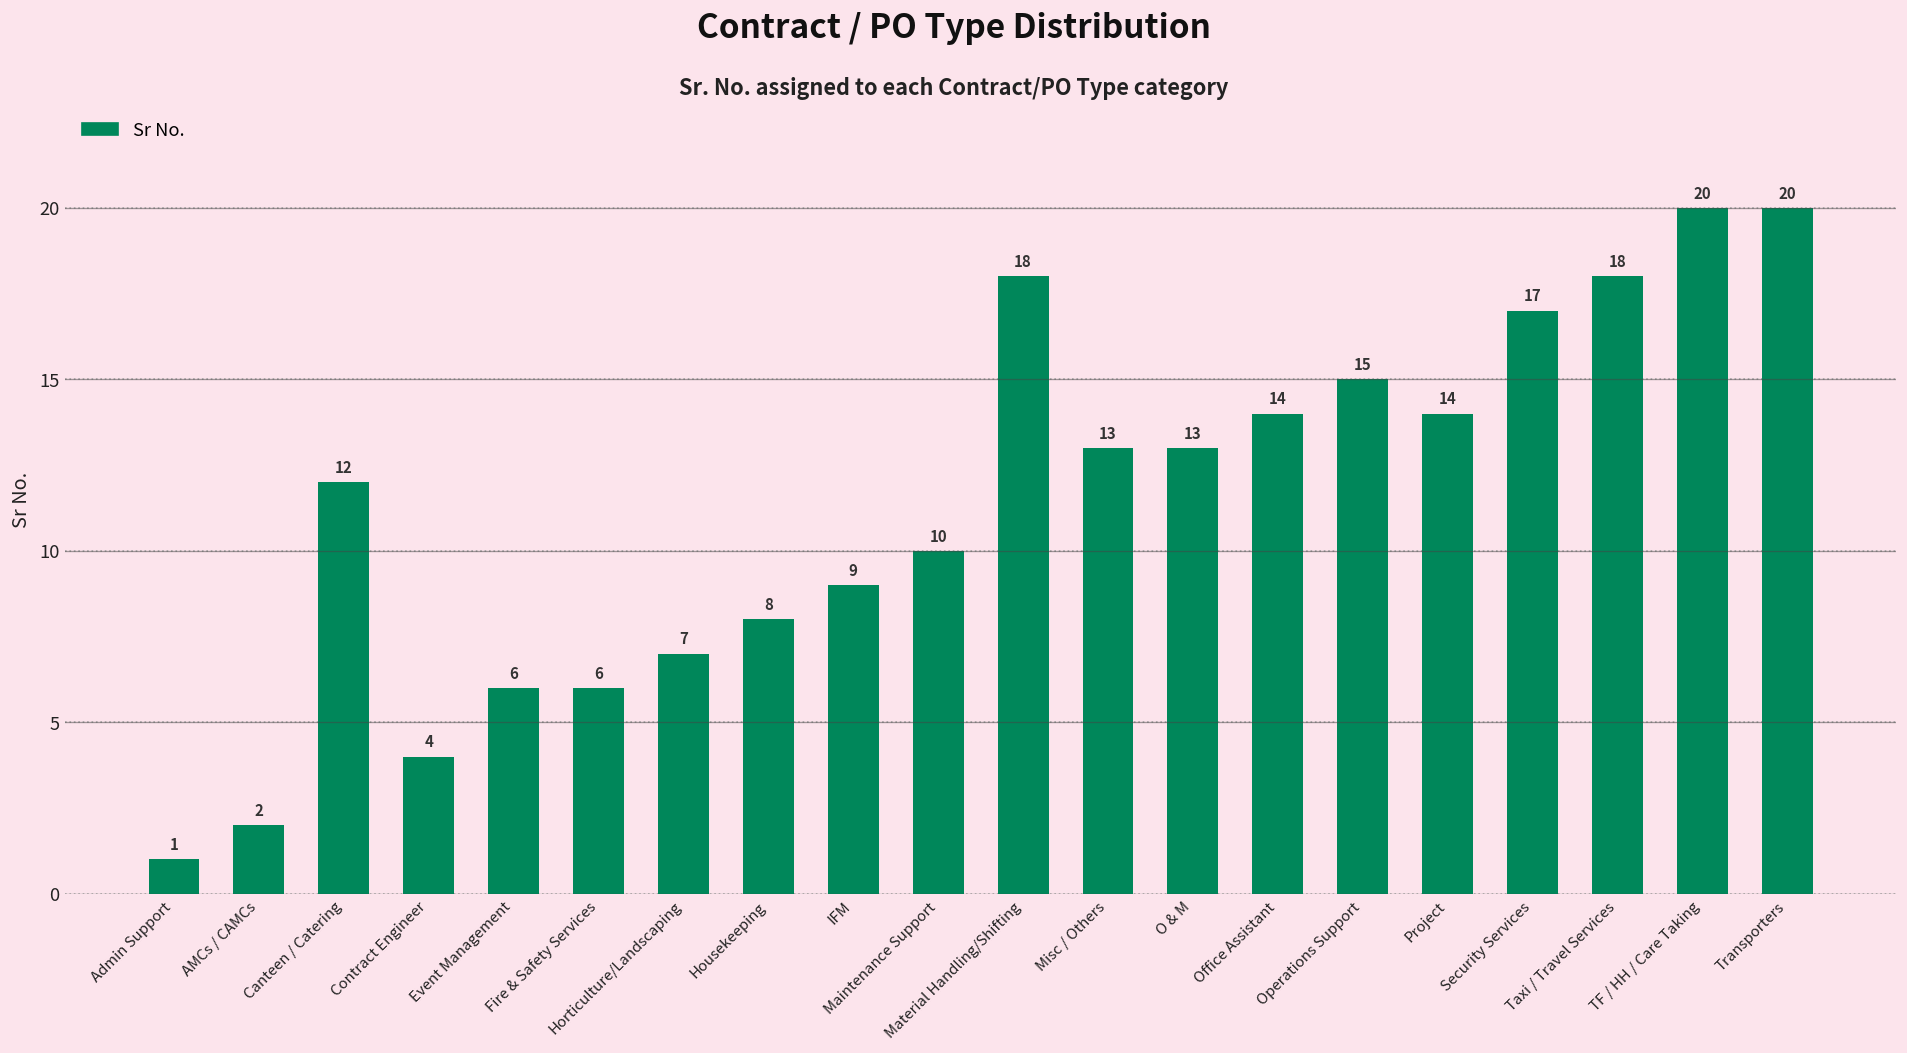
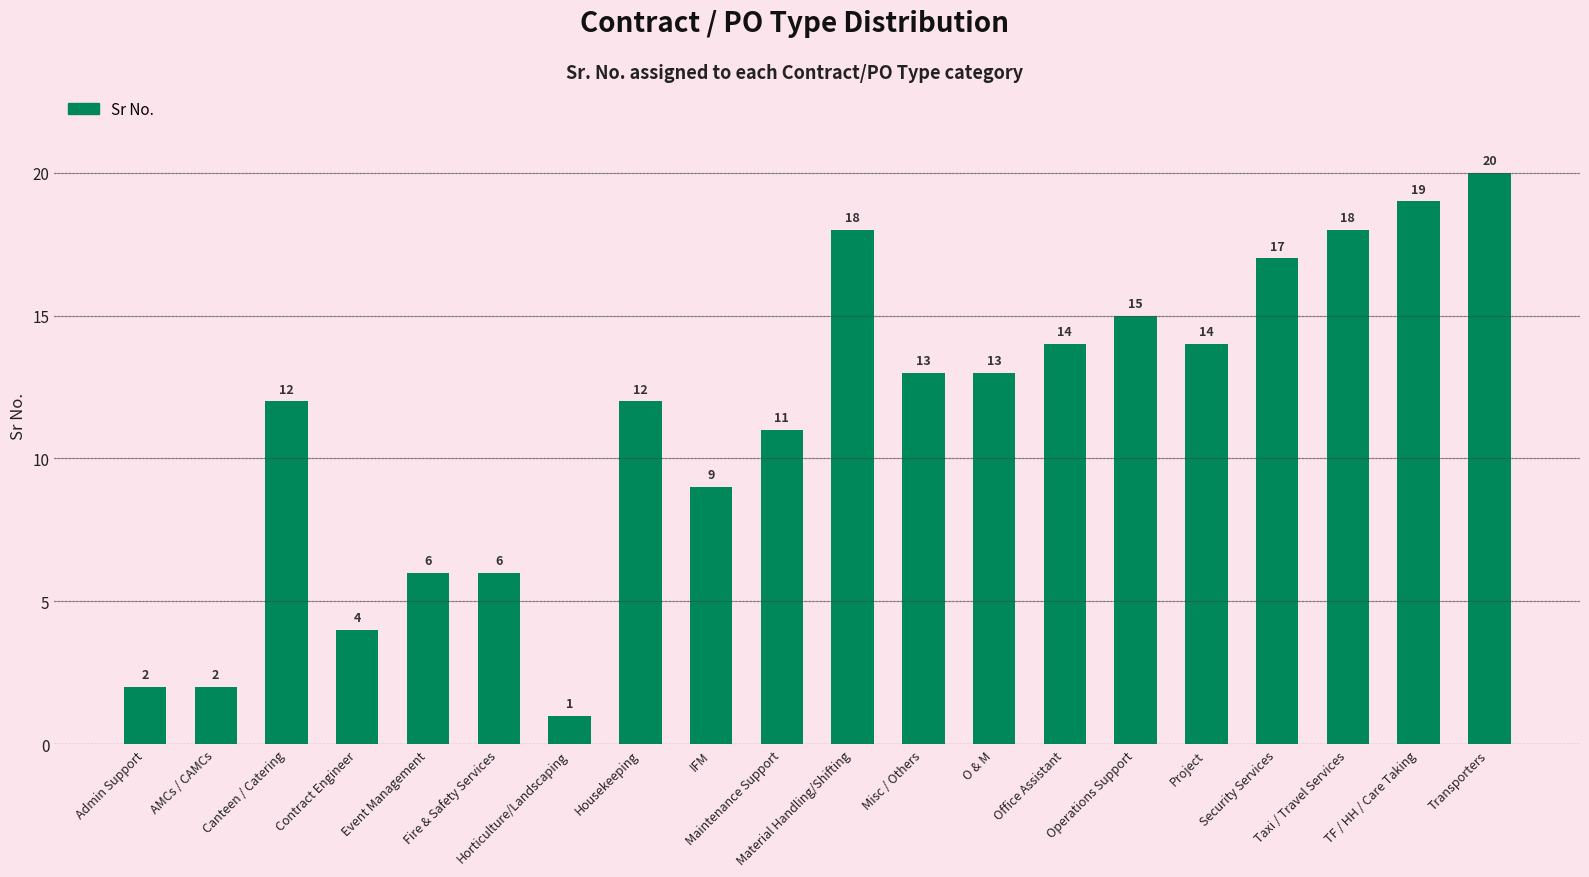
Admin Support: 1 -> 2
Horticulture/Landscaping: 7 -> 1
Housekeeping: 8 -> 12
Maintenance Support: 10 -> 11
TF / HH / Care Taking: 20 -> 19
